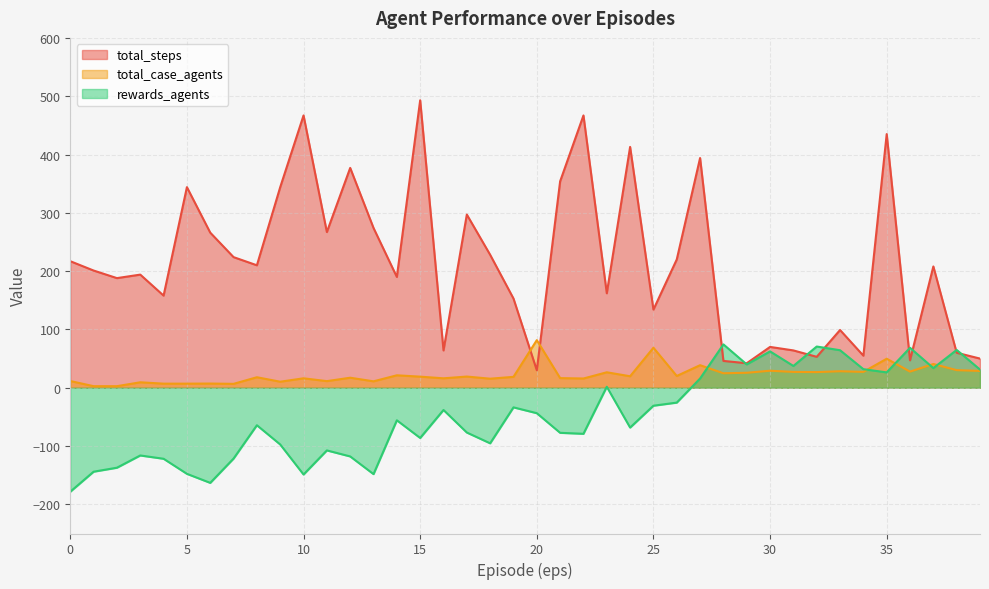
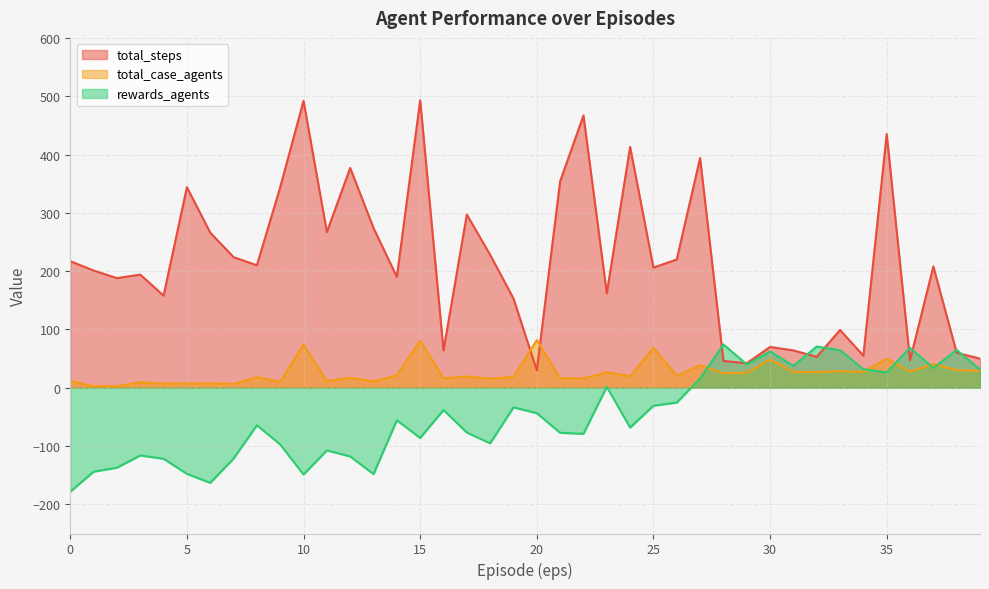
total_steps, 10: 470 -> 490
total_case_agents, 10: 20 -> 70
total_case_agents, 15: 20 -> 80
total_steps, 25: 130 -> 210
total_case_agents, 30: 30 -> 50
